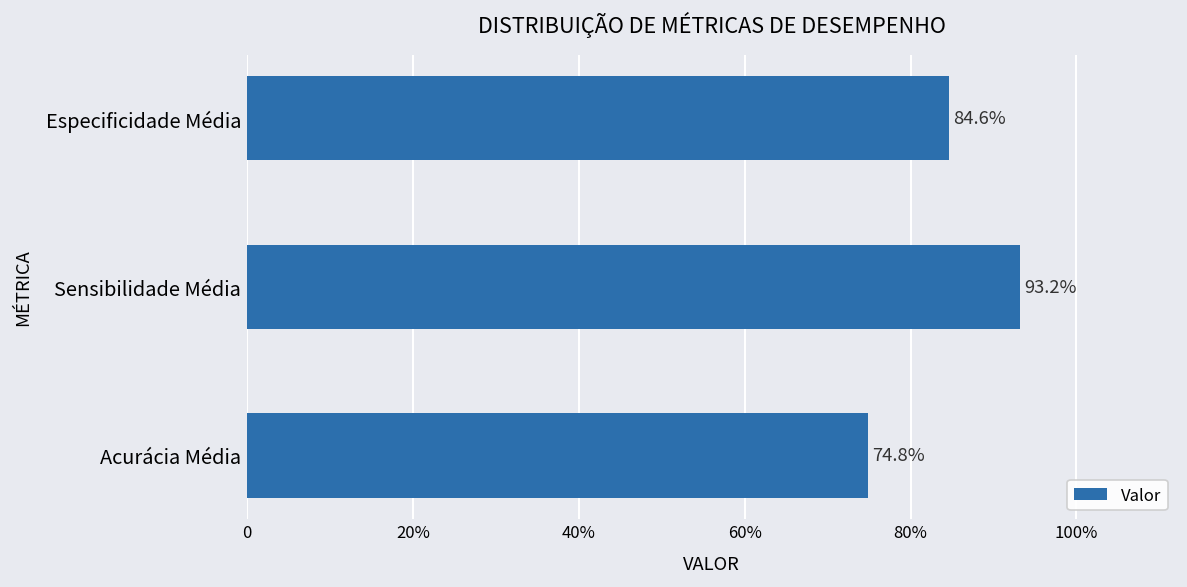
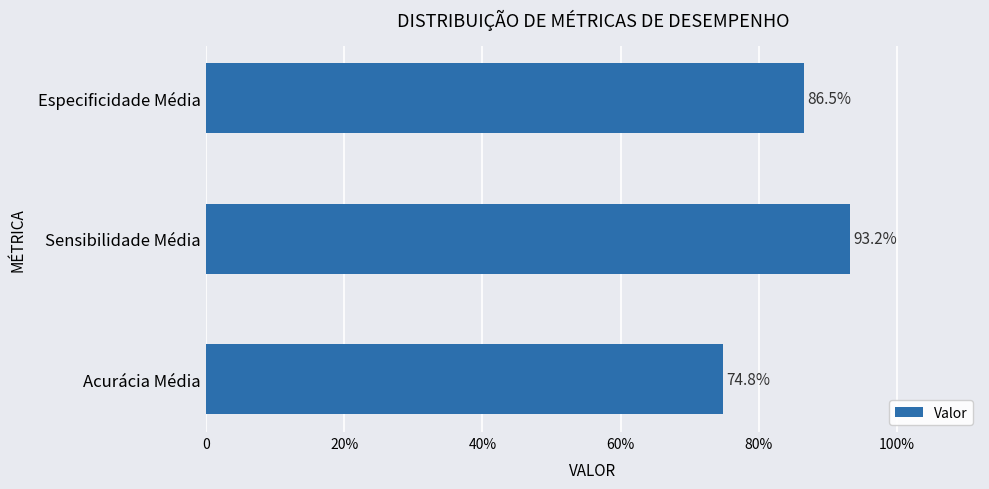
Especificidade Média: 84.6% -> 86.5%
